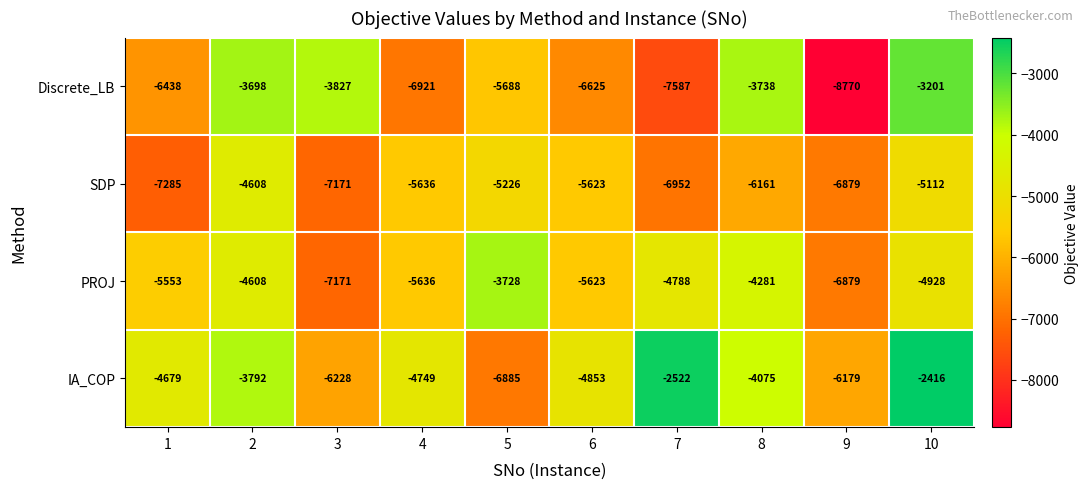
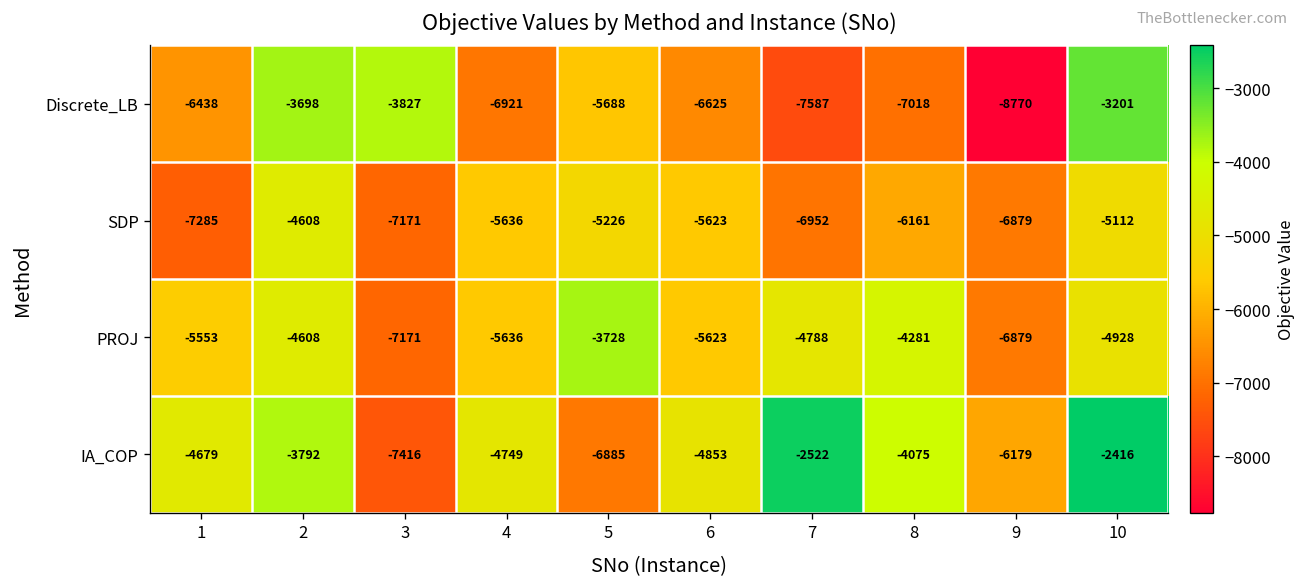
Discrete_LB, 8: -3738 -> -7018
IA_COP, 3: -6228 -> -7416
